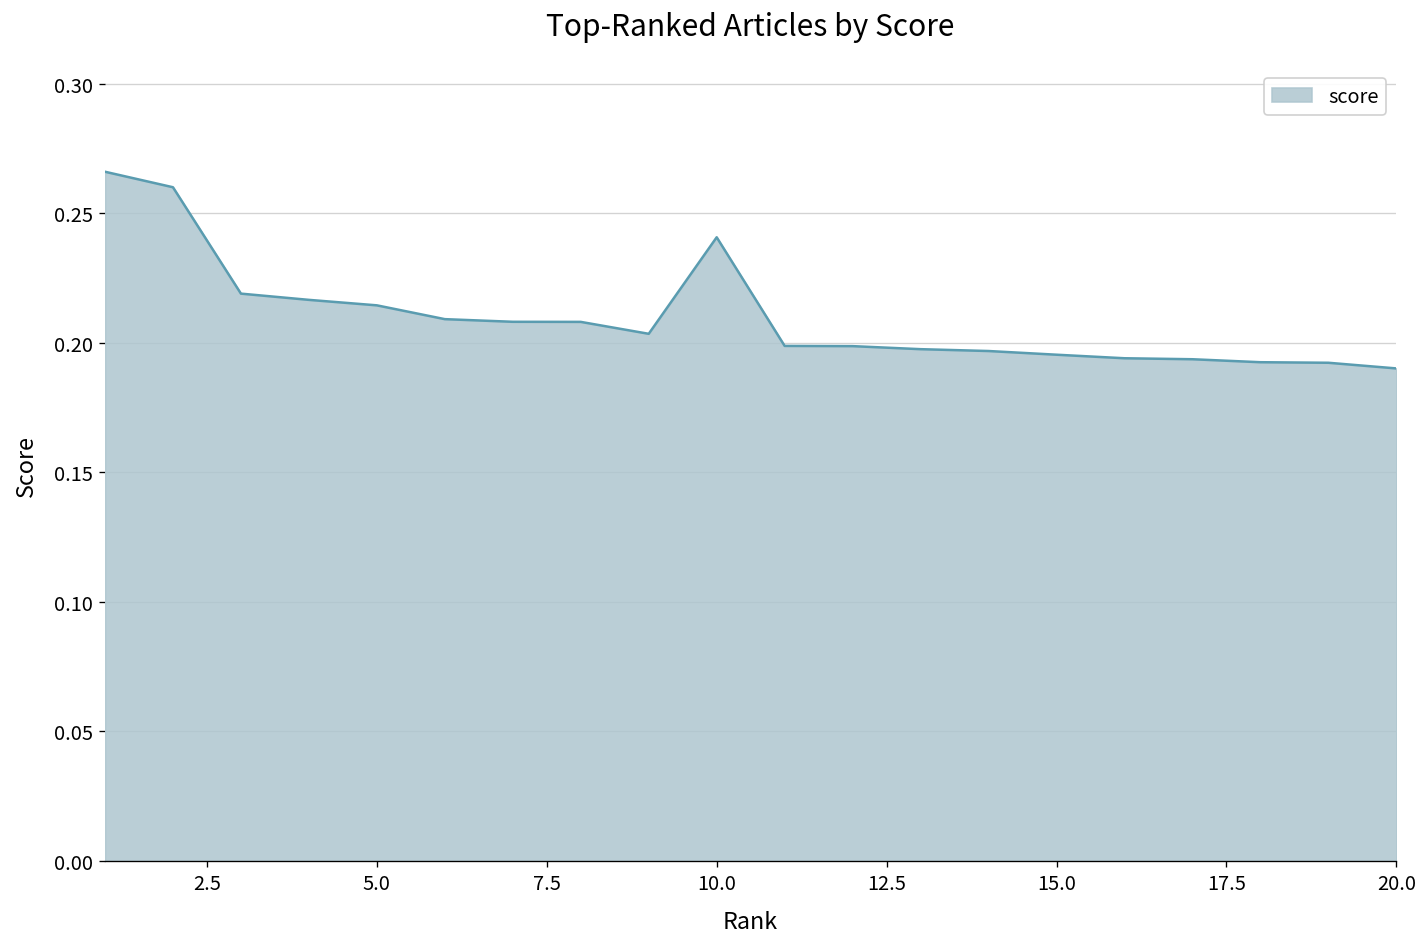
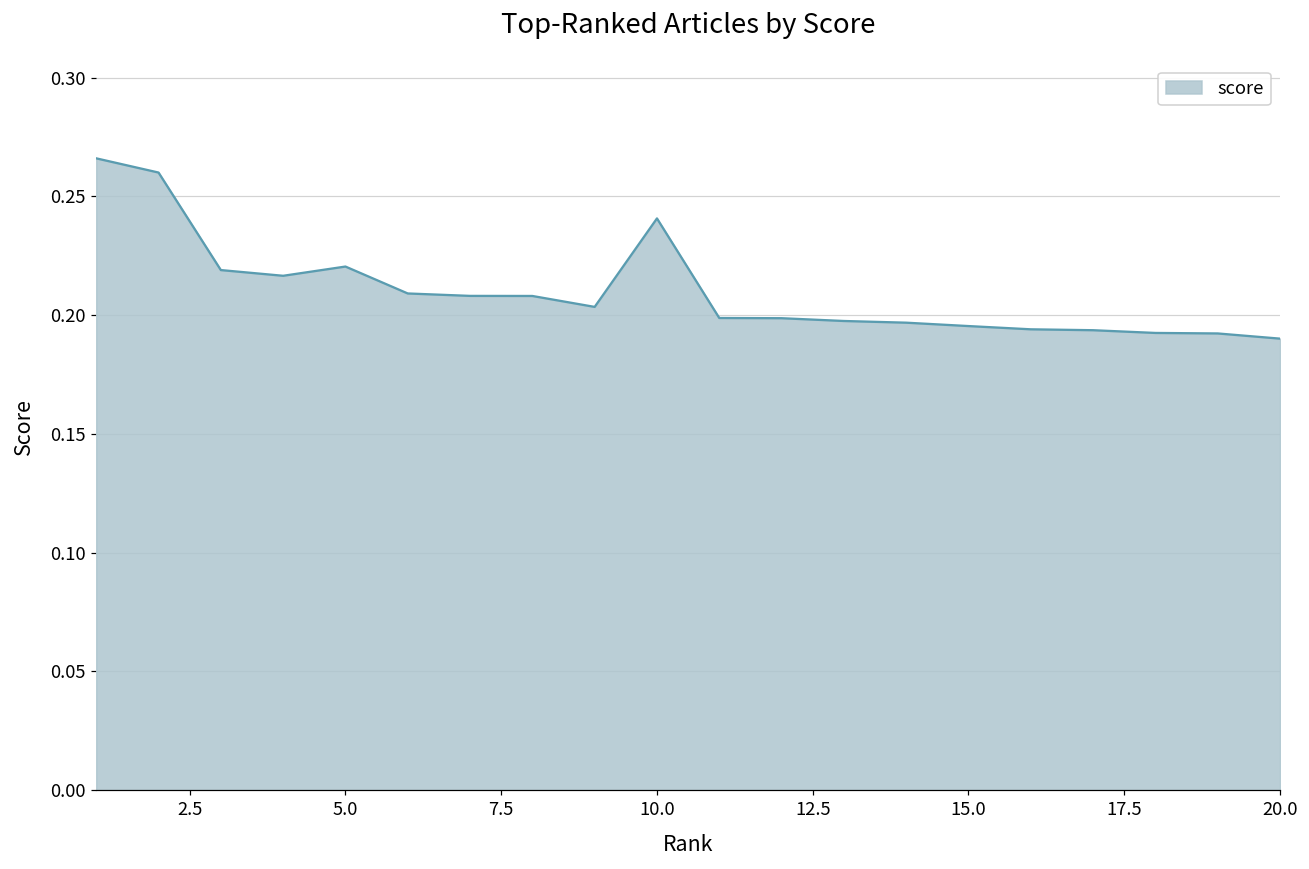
5.0: 0.214 -> 0.220
